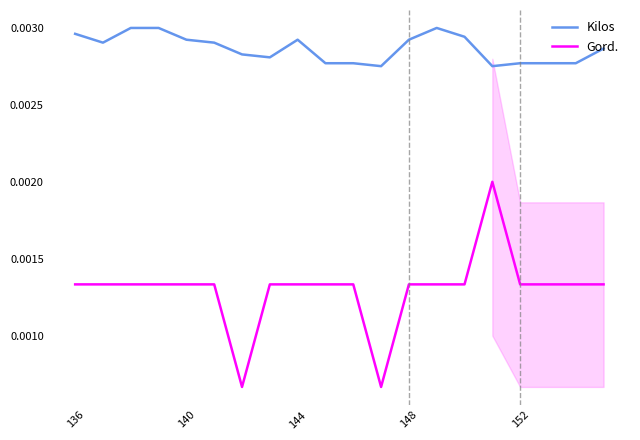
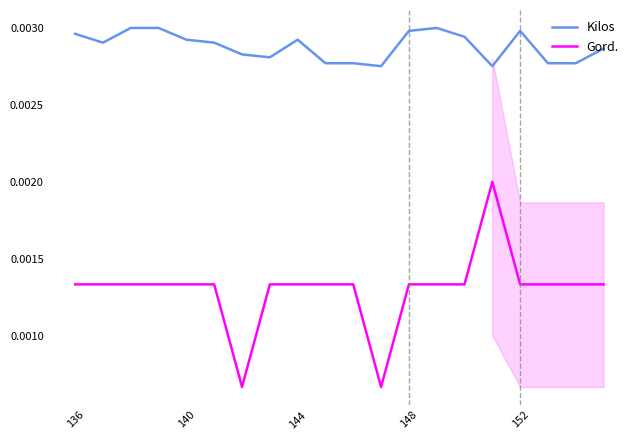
Kilos, 148: 0.00292 -> 0.00298
Kilos, 152: 0.00277 -> 0.00298
